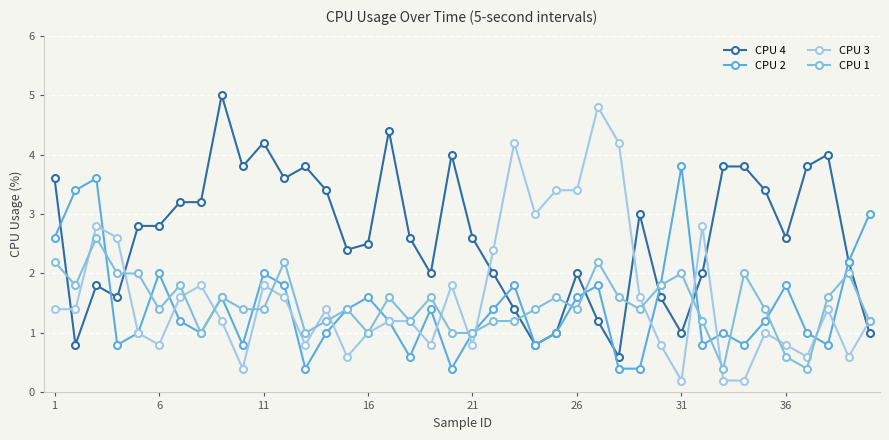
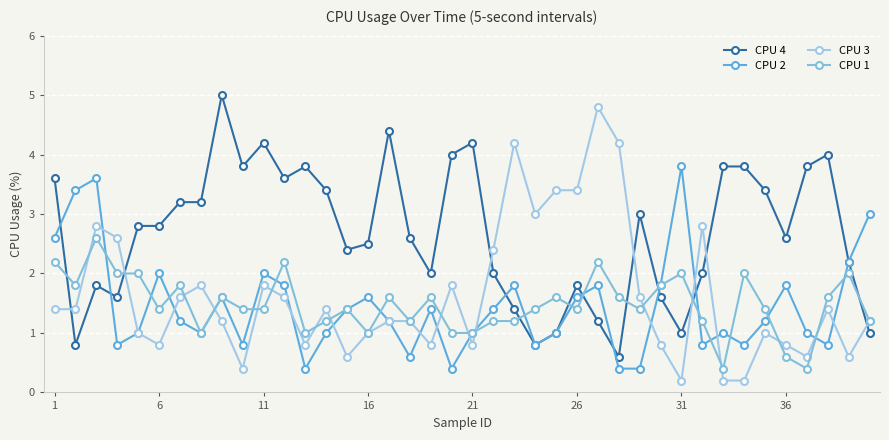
CPU 4, 21: 2.6 -> 4.2
CPU 4, 26: 2.0 -> 1.8
